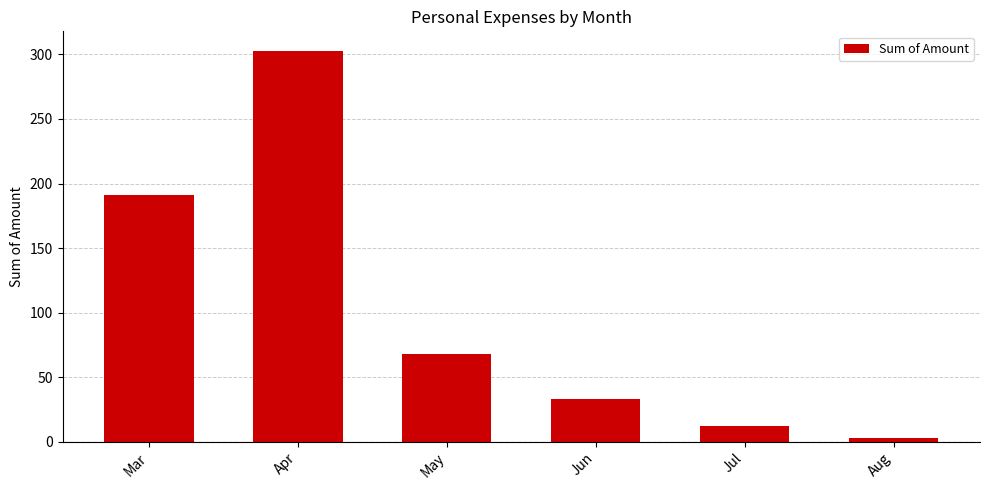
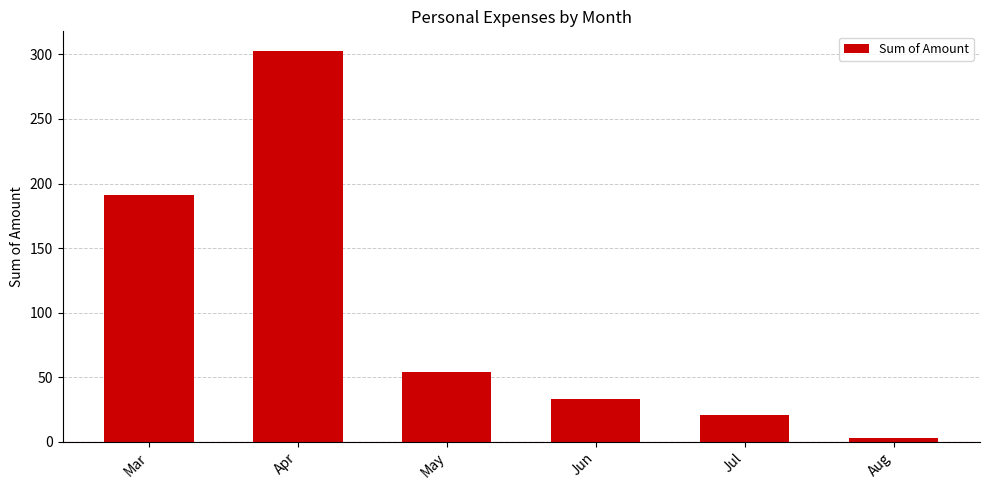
May: 68 -> 54
Jul: 12 -> 21
